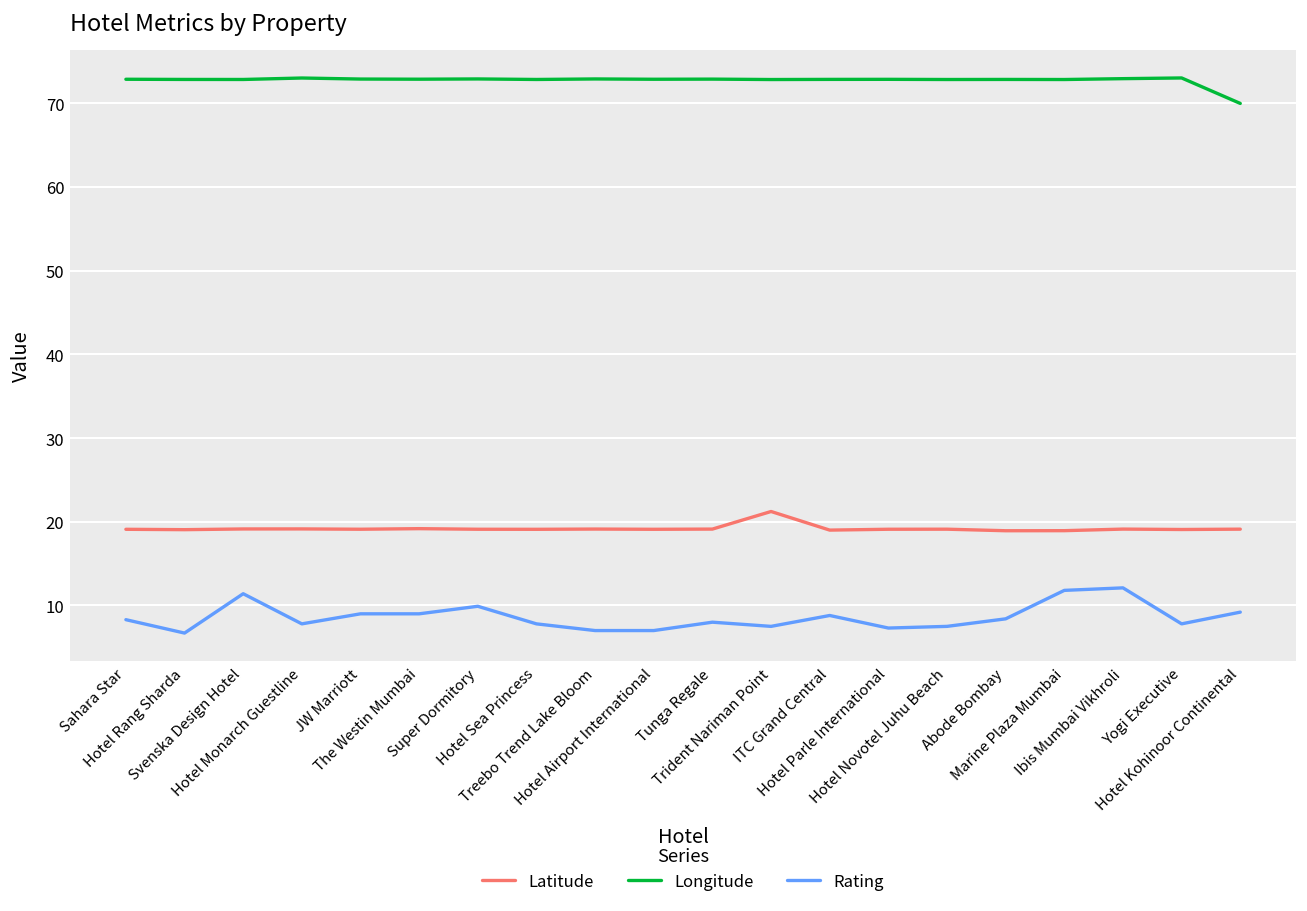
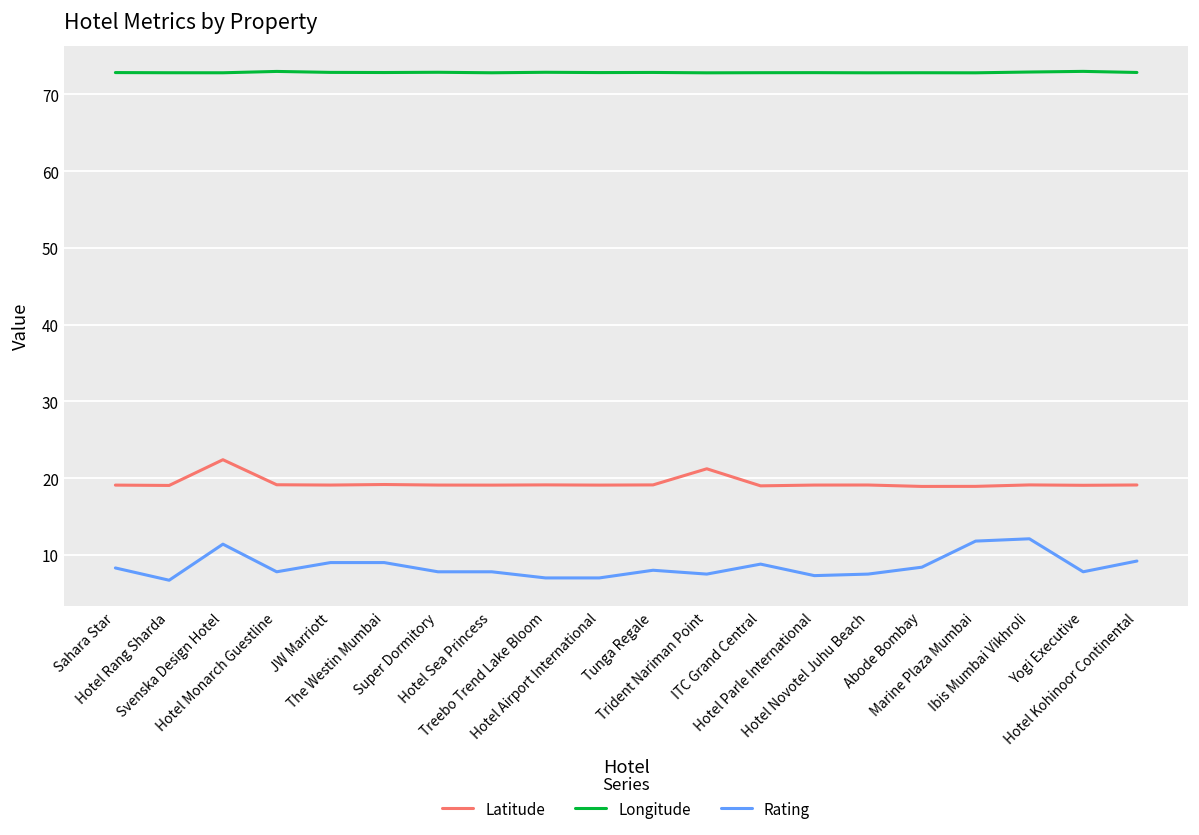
Latitude, Svenska Design Hotel: 19 -> 22
Rating, Super Dormitory: 10 -> 8
Longitude, Hotel Kohinoor Continental: 70 -> 73
